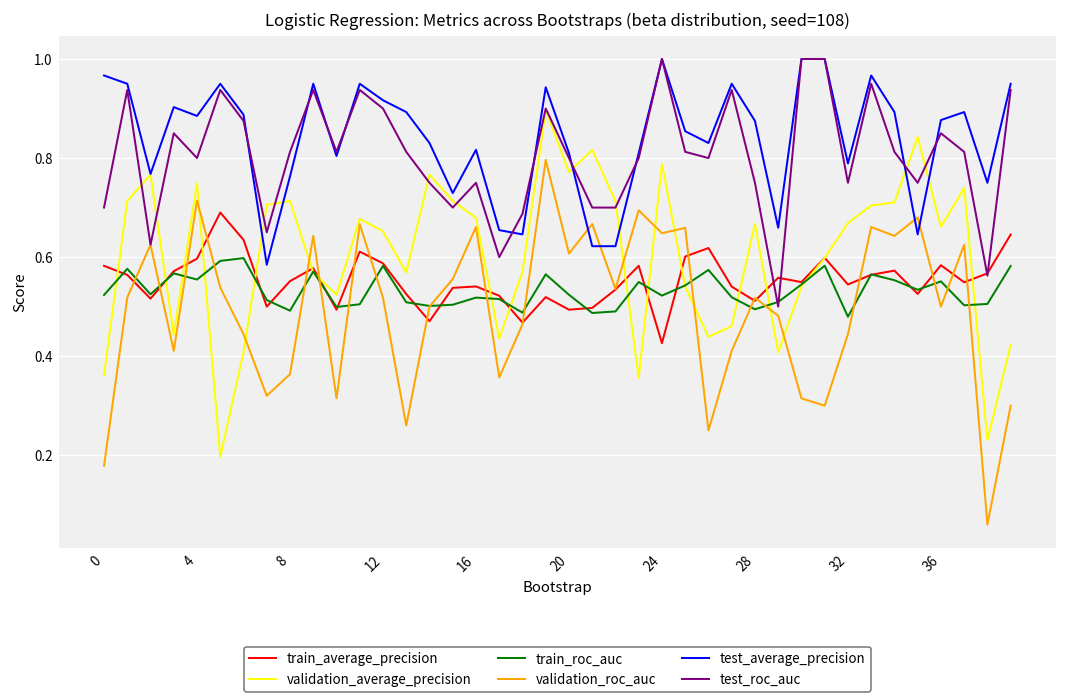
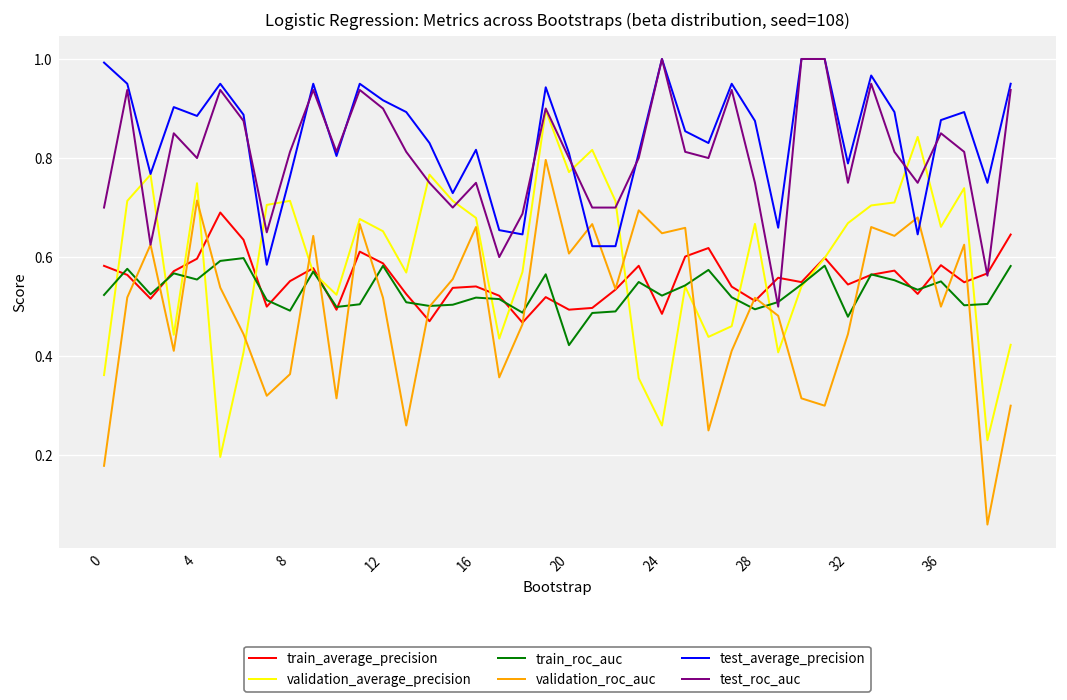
test_average_precision, 0: 0.97 -> 0.99
train_roc_auc, 20: 0.52 -> 0.42
train_average_precision, 24: 0.43 -> 0.49
validation_average_precision, 24: 0.79 -> 0.26
